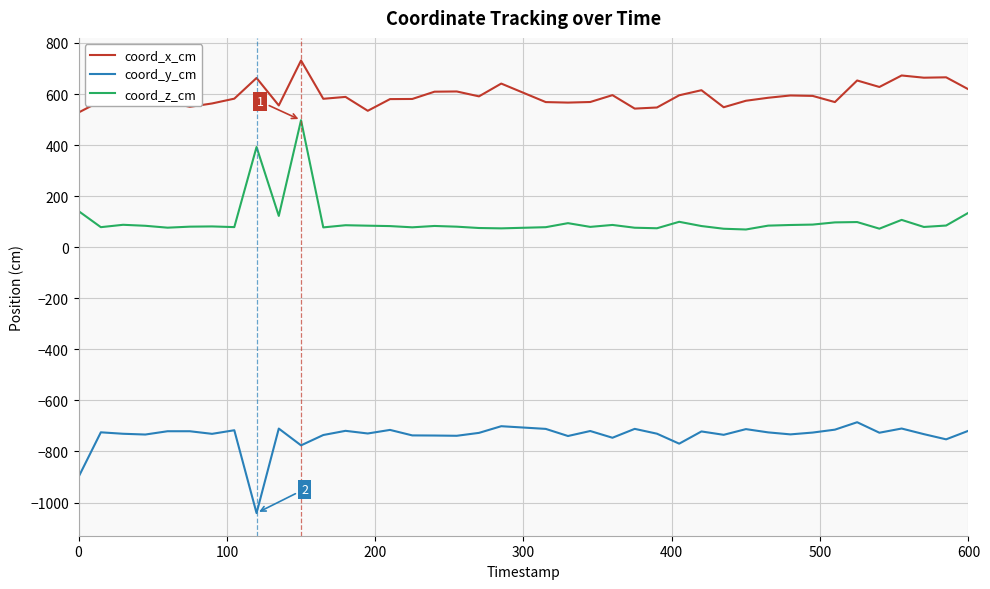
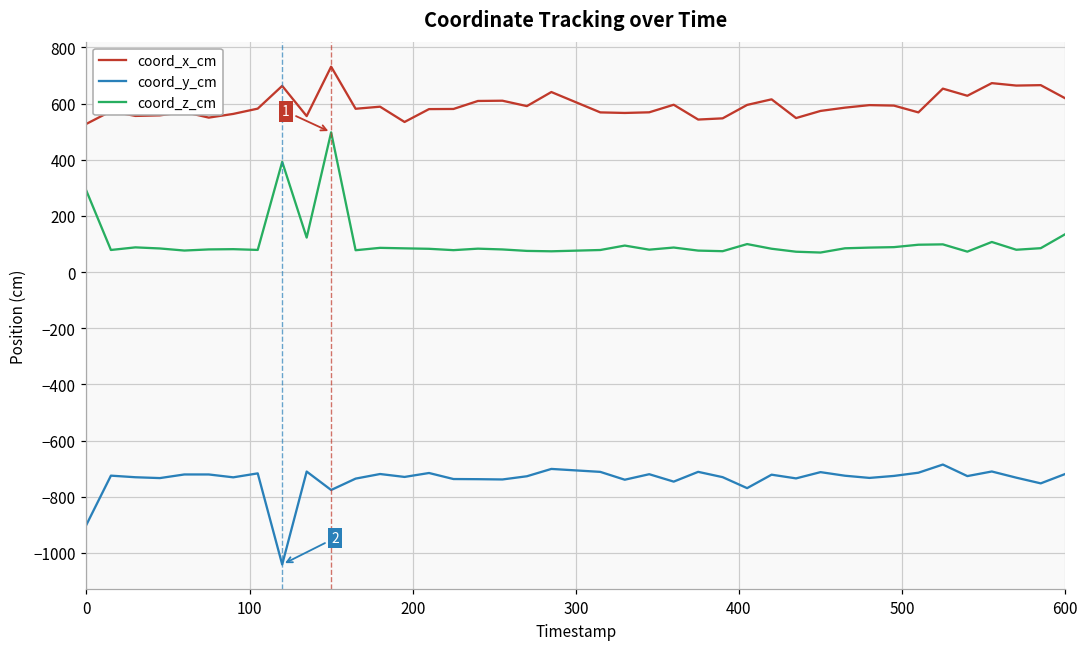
coord_z_cm, 0: 140 -> 290
